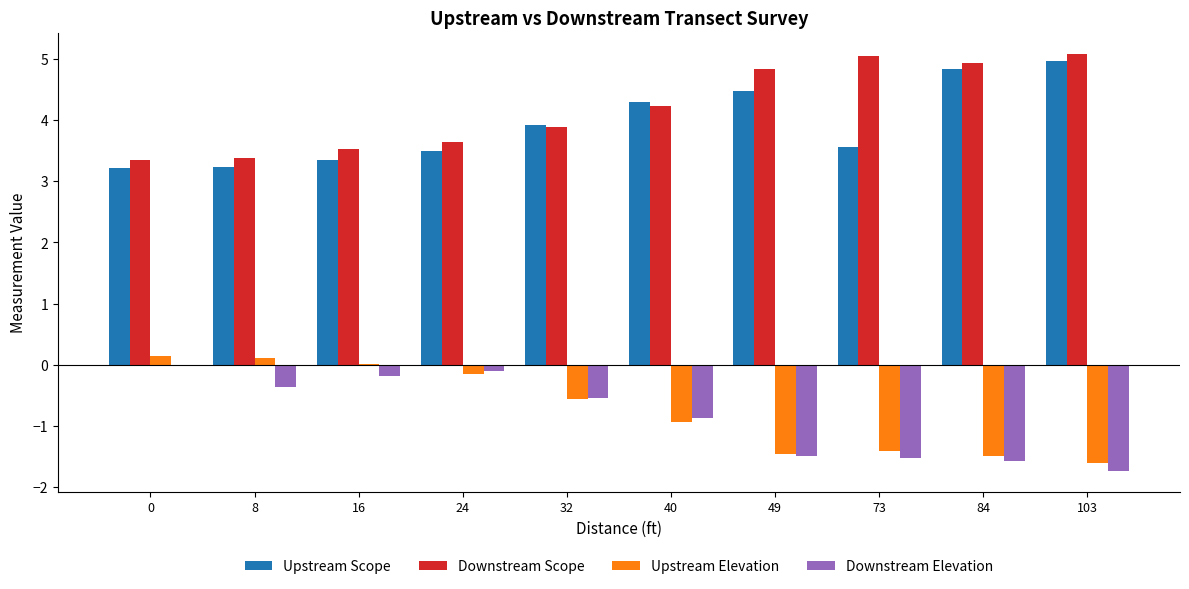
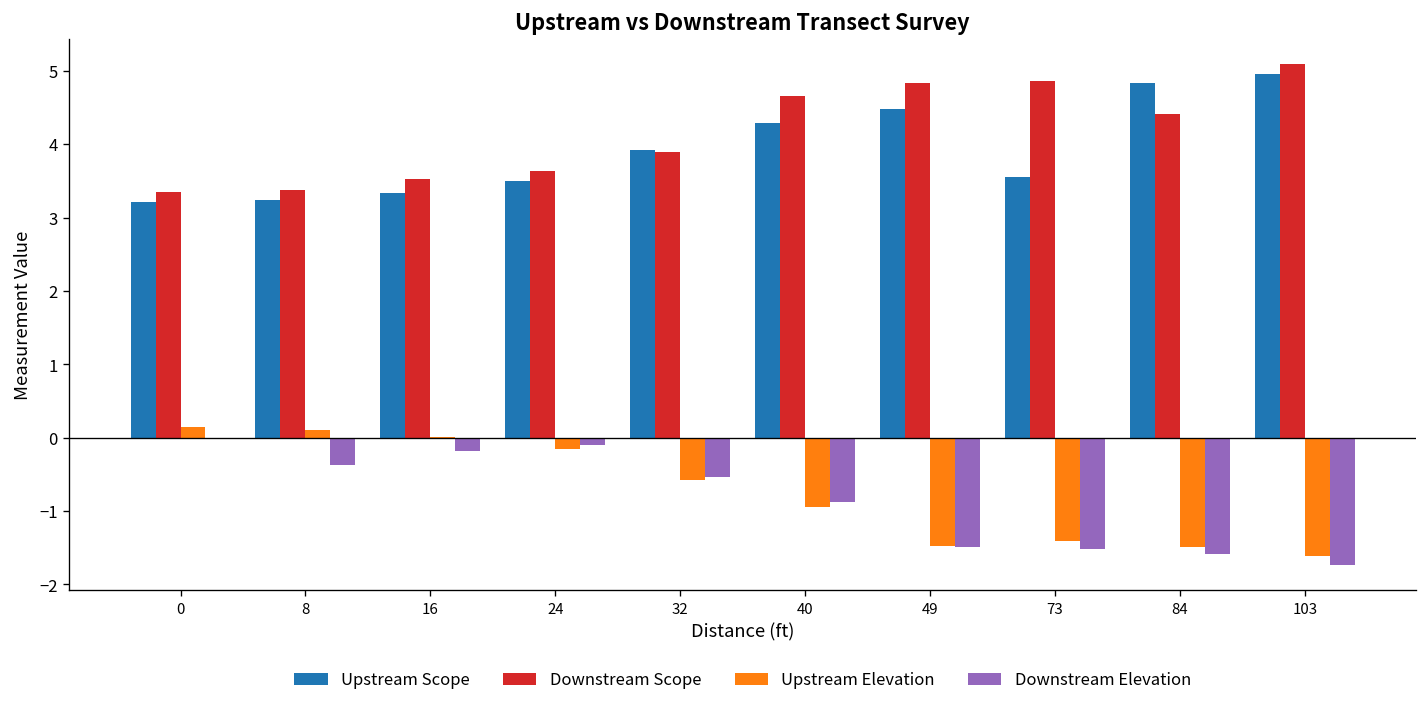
Downstream Scope, 40: 4.2 -> 4.7
Downstream Scope, 73: 5.1 -> 4.9
Downstream Scope, 84: 4.9 -> 4.4
